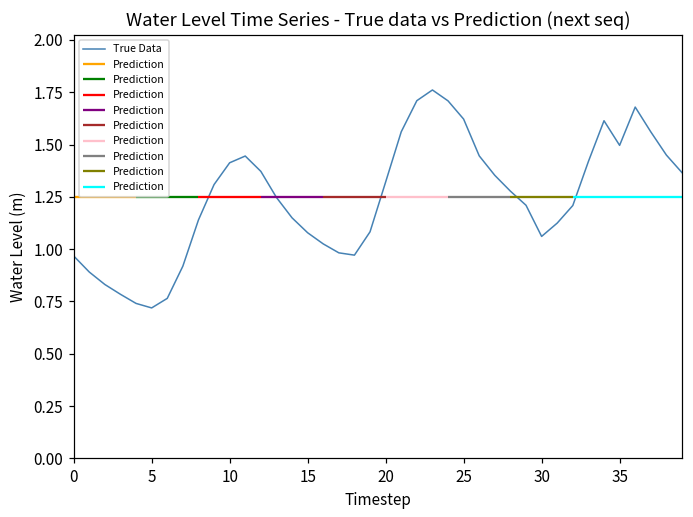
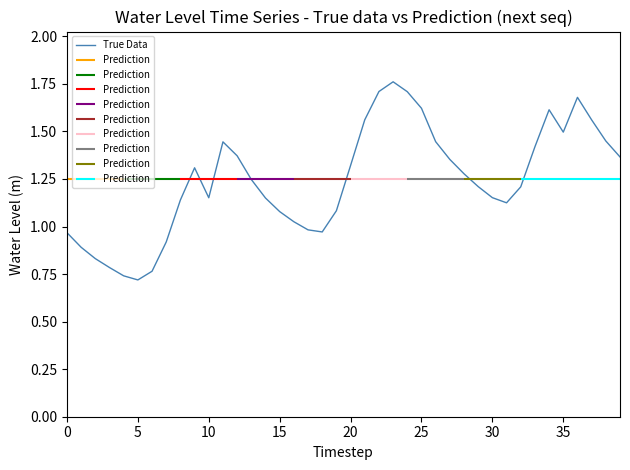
10: 1.41 -> 1.15
30: 1.06 -> 1.15
